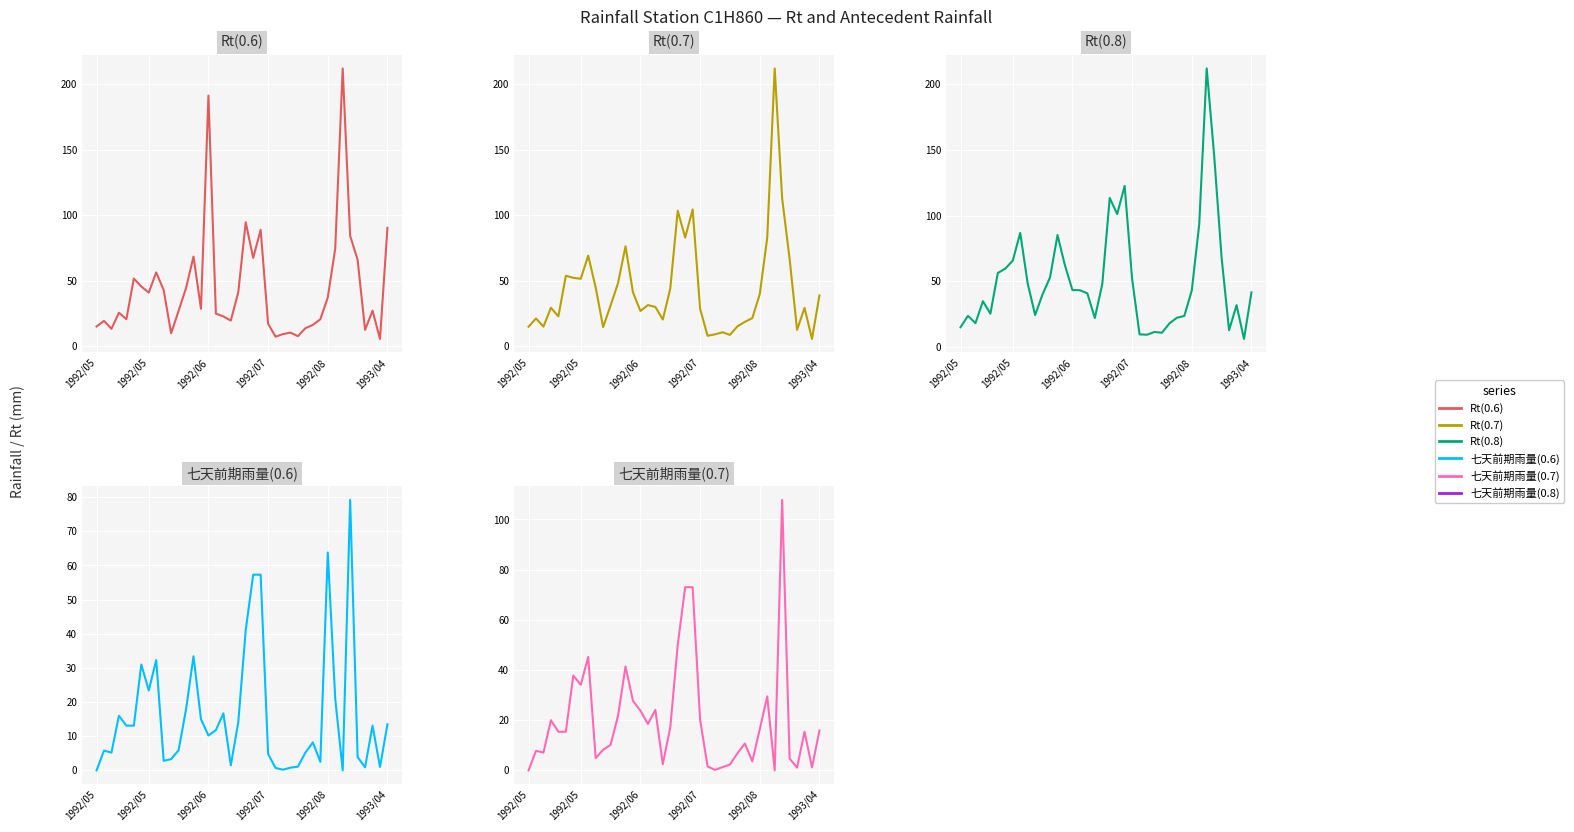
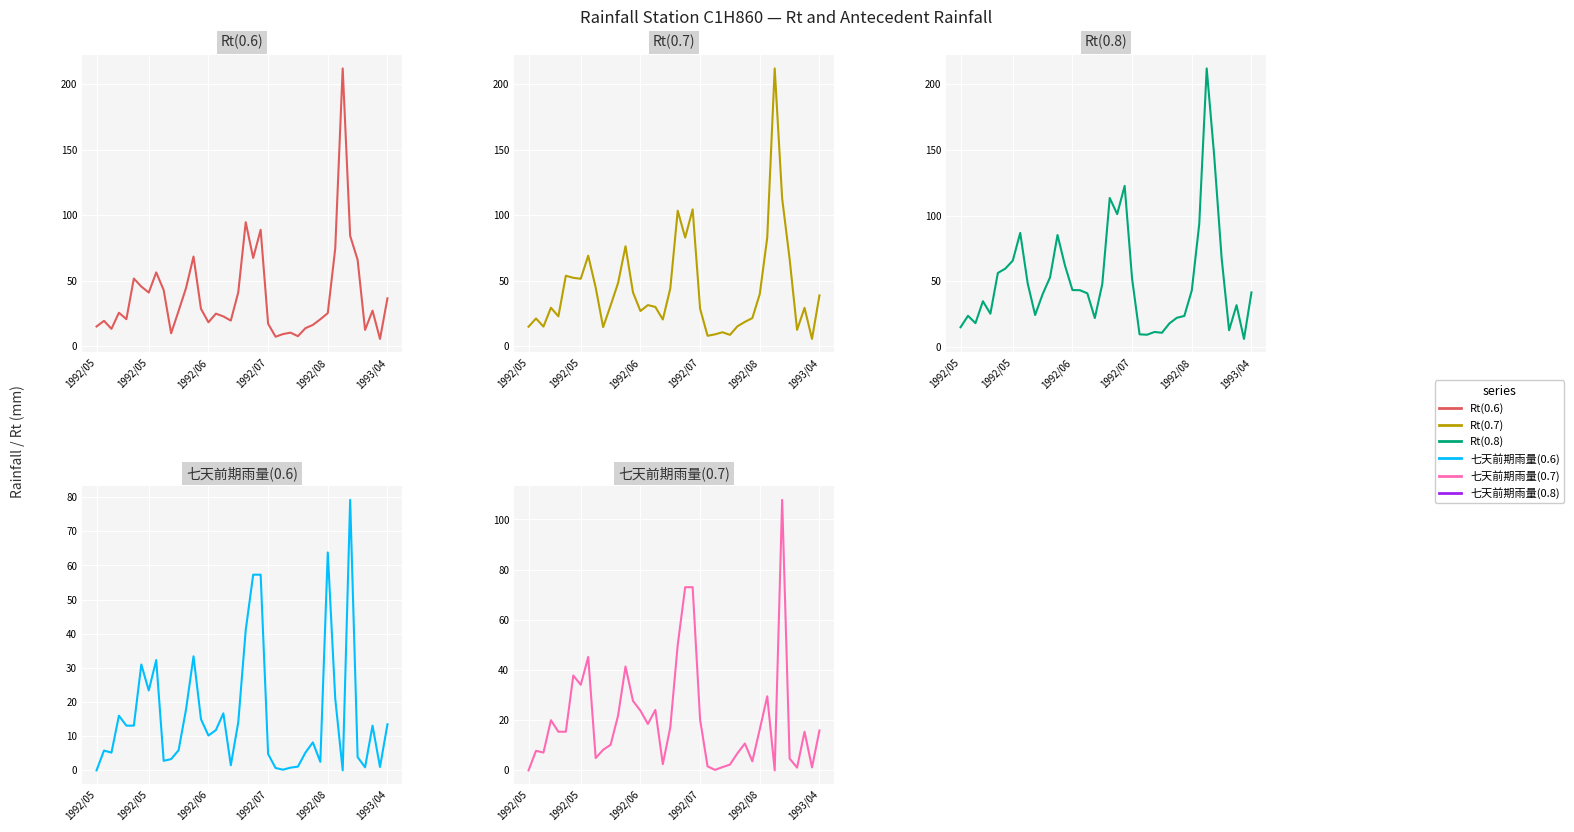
Rt(0.6), 1992/06: 191 -> 18
Rt(0.6), 1992/08: 37 -> 25
Rt(0.6), 1993/04: 90 -> 37
